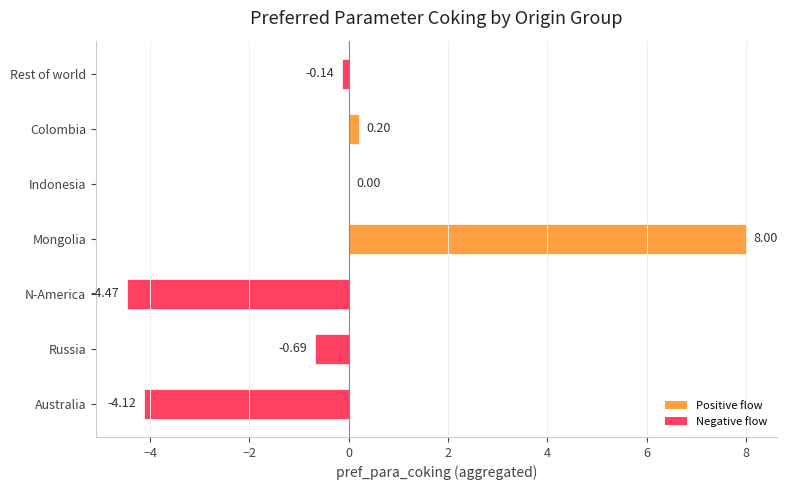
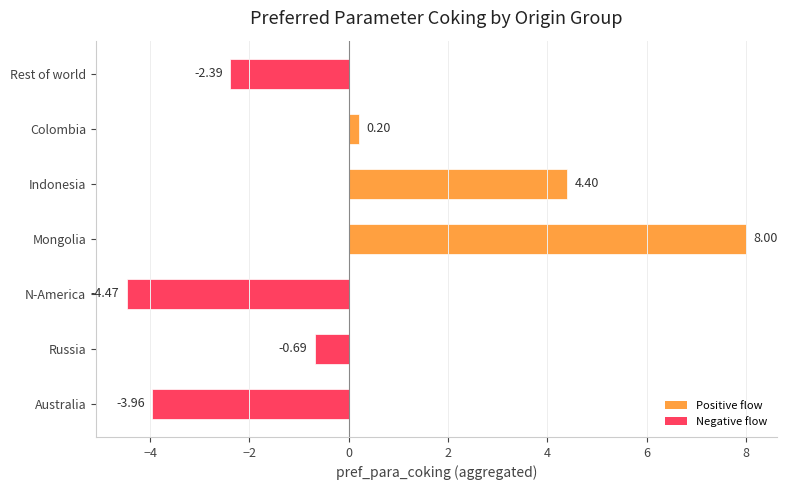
Rest of world: -0.14 -> -2.39
Indonesia: 0.00 -> 4.40
Australia: -4.12 -> -3.96
